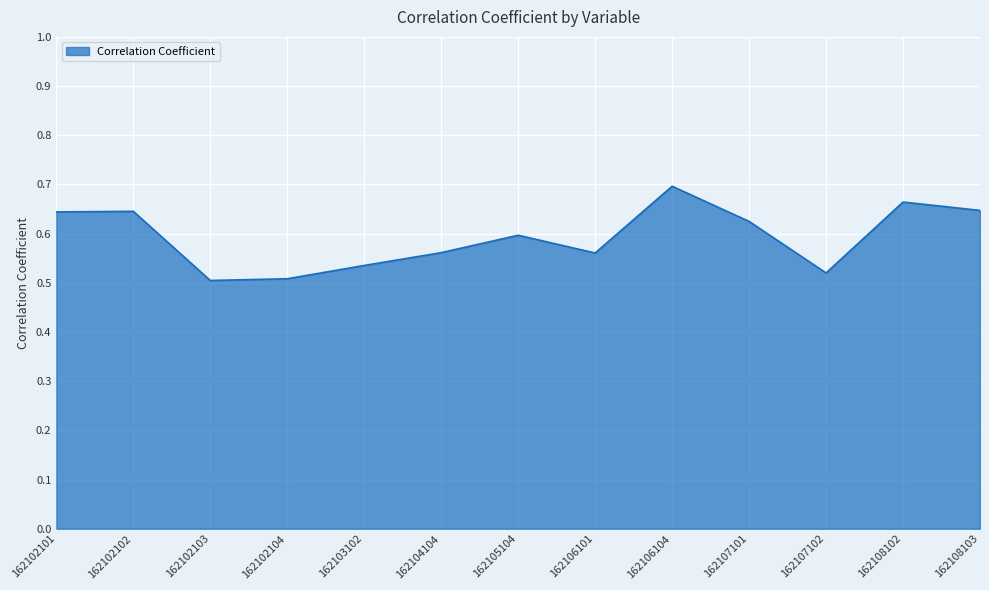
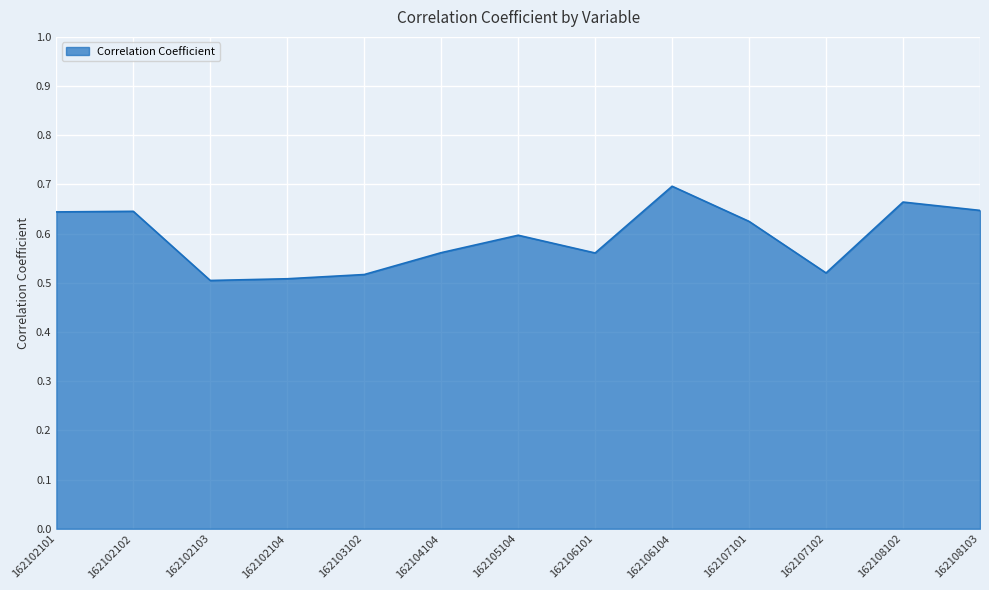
162103102: 0.54 -> 0.52
